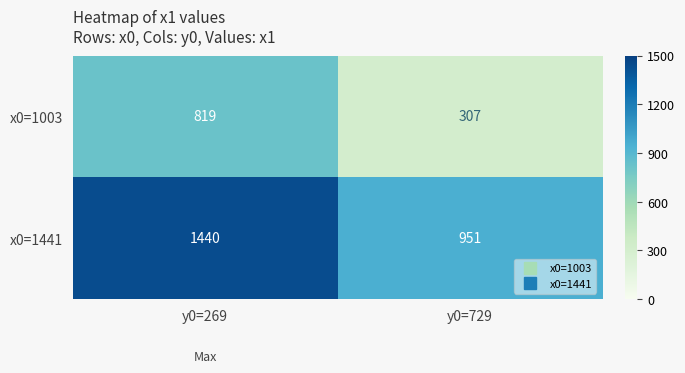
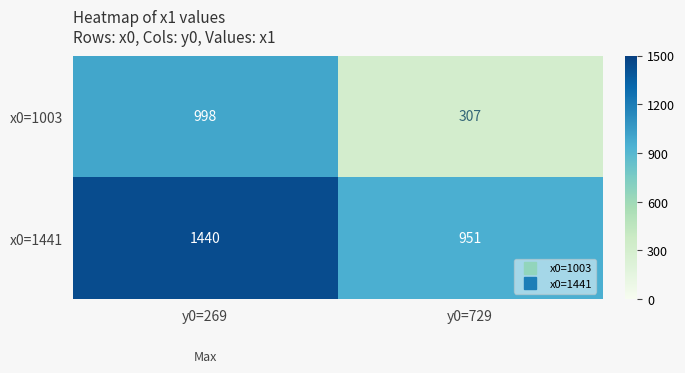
x0=1003, y0=269: 819 -> 998
